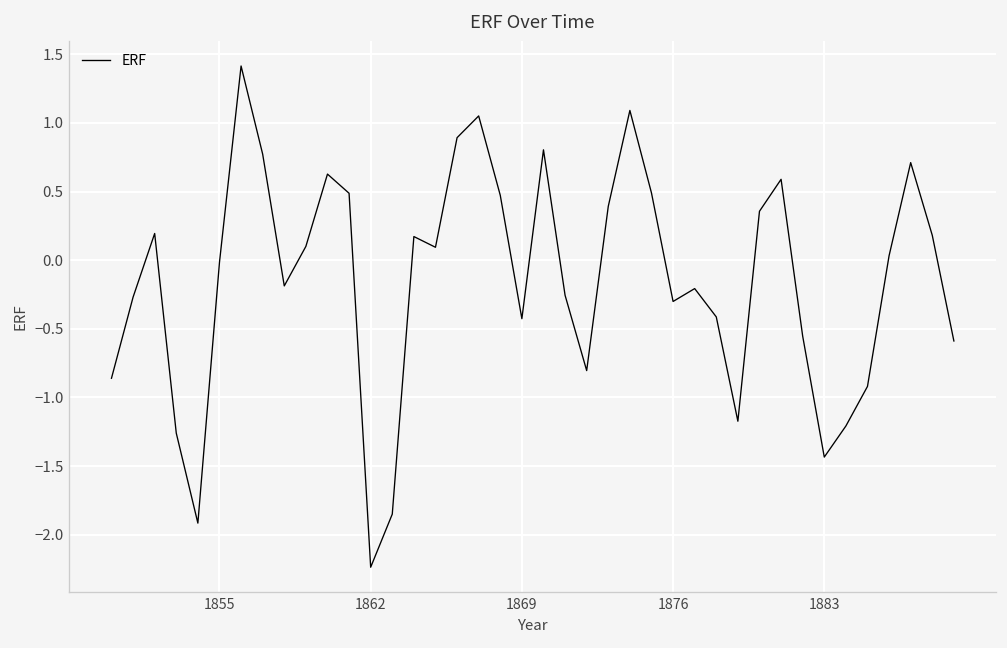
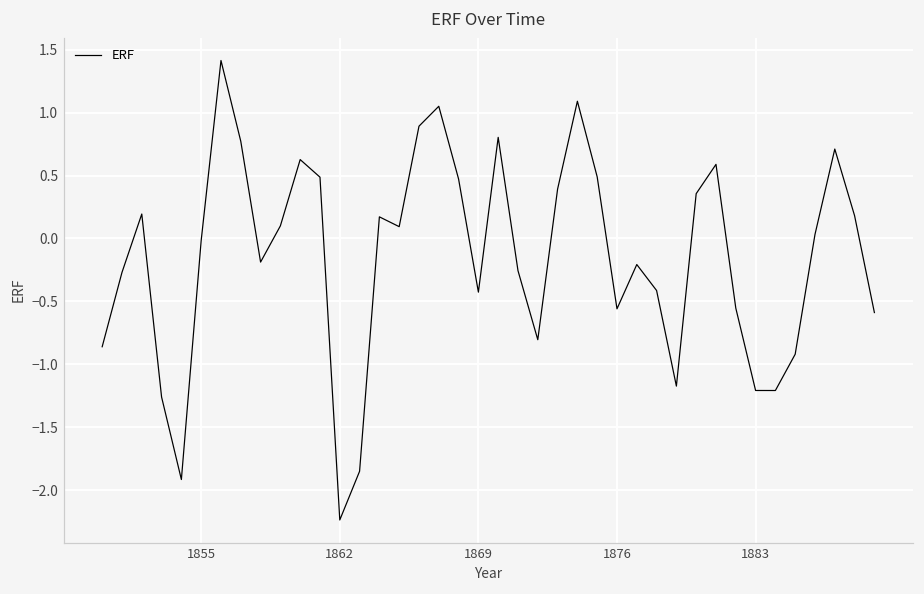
1876: -0.30 -> -0.56
1883: -1.43 -> -1.21
